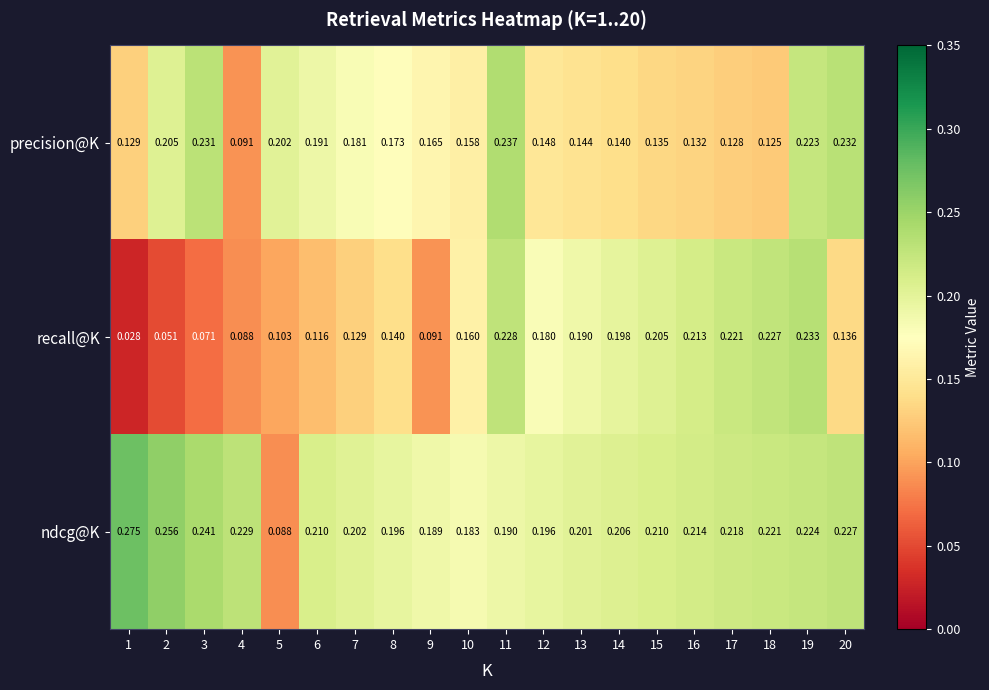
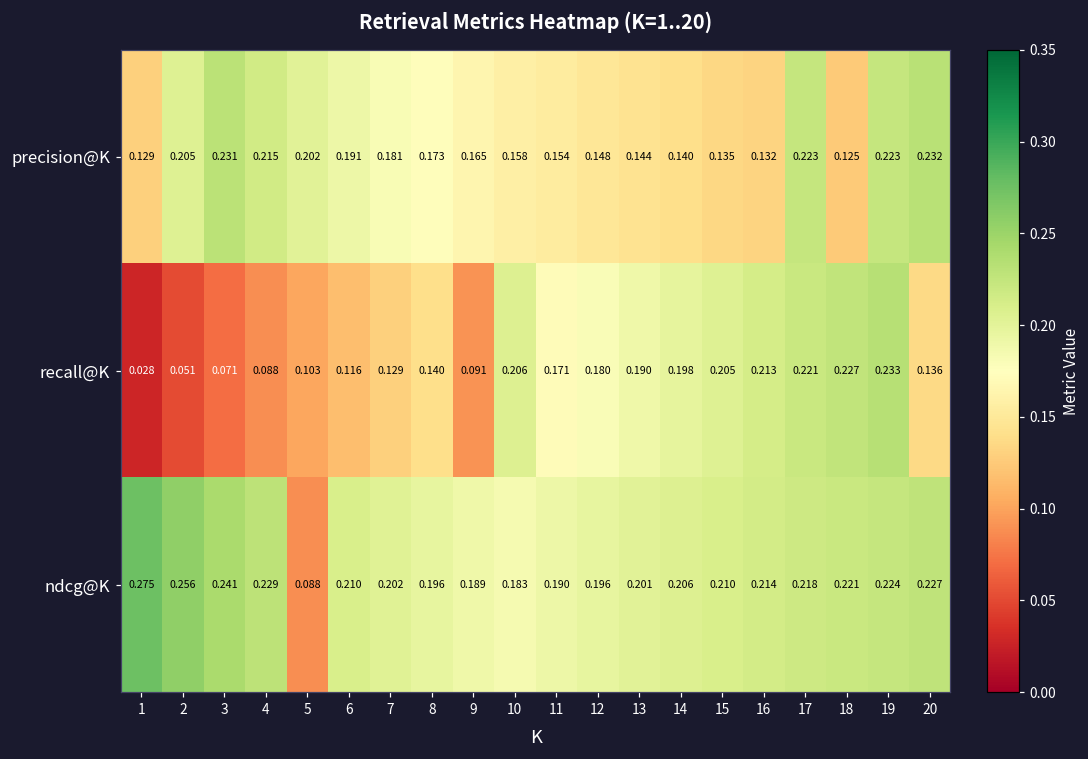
precision@K, 4: 0.091 -> 0.215
precision@K, 11: 0.237 -> 0.154
precision@K, 17: 0.128 -> 0.223
recall@K, 10: 0.160 -> 0.206
recall@K, 11: 0.228 -> 0.171
